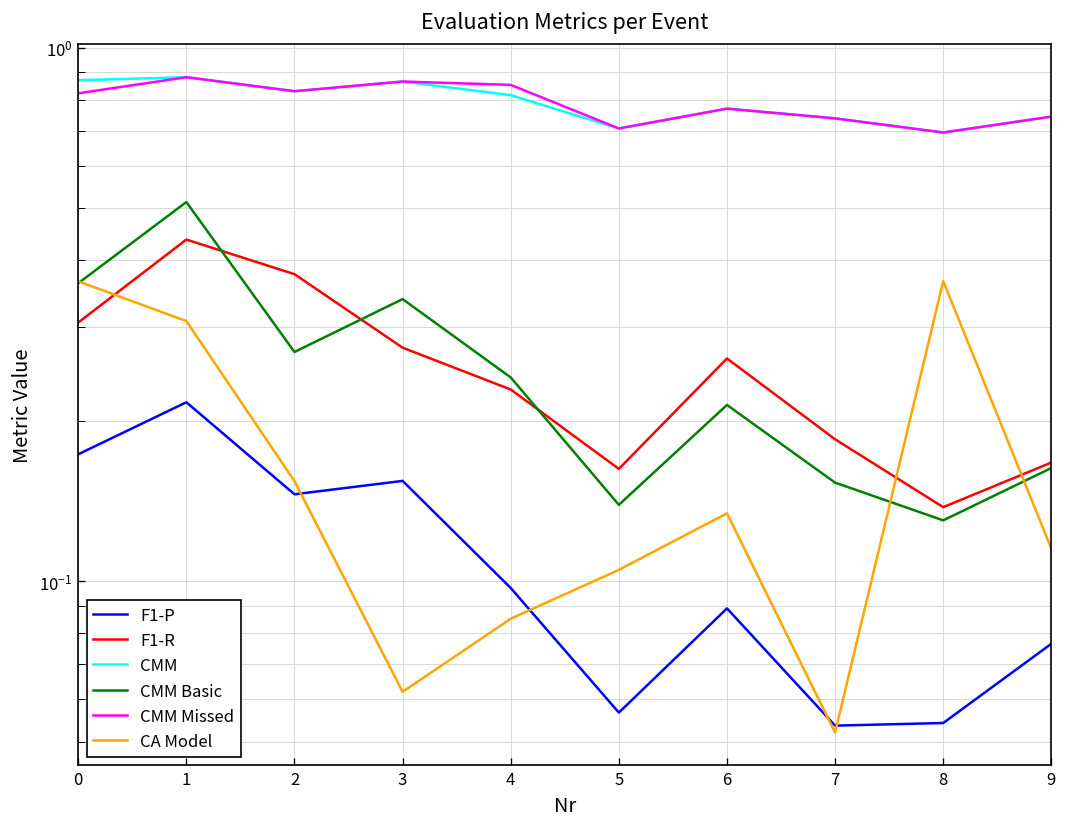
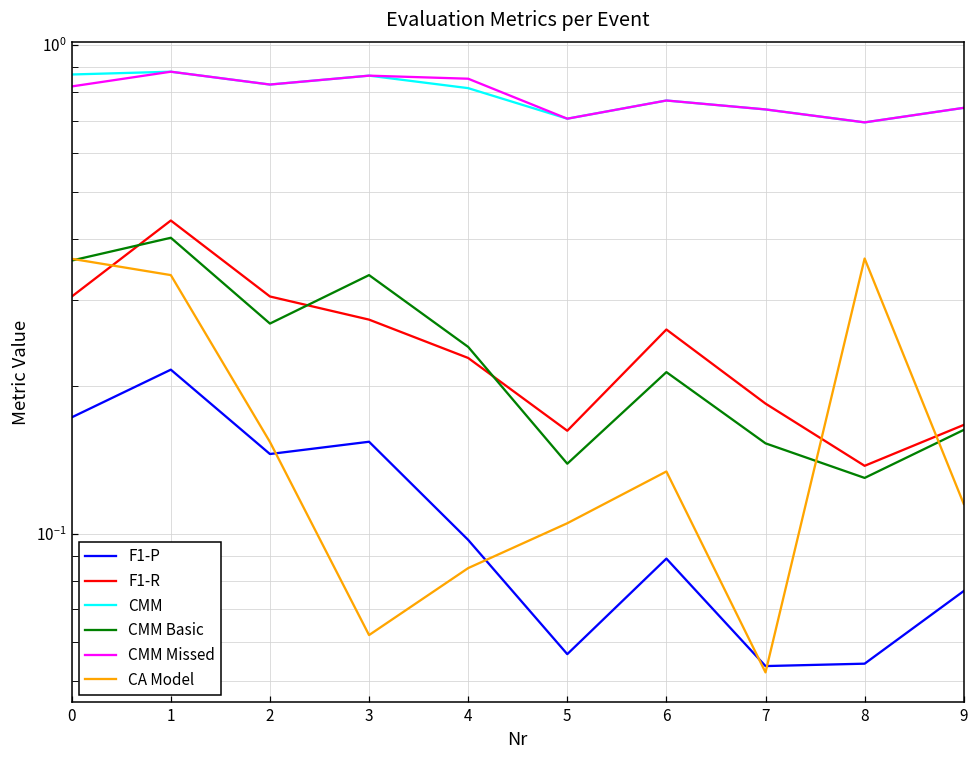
CMM Basic, 1: 0.51 -> 0.40
CA Model, 1: 0.31 -> 0.34
F1-R, 2: 0.38 -> 0.31
